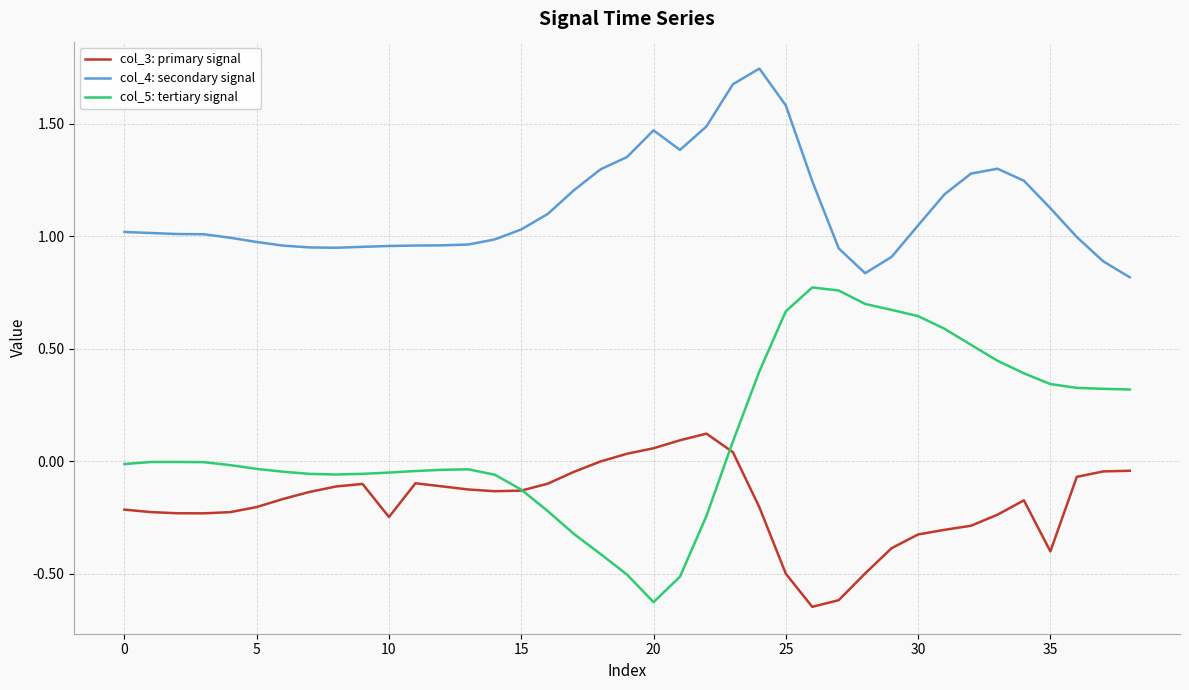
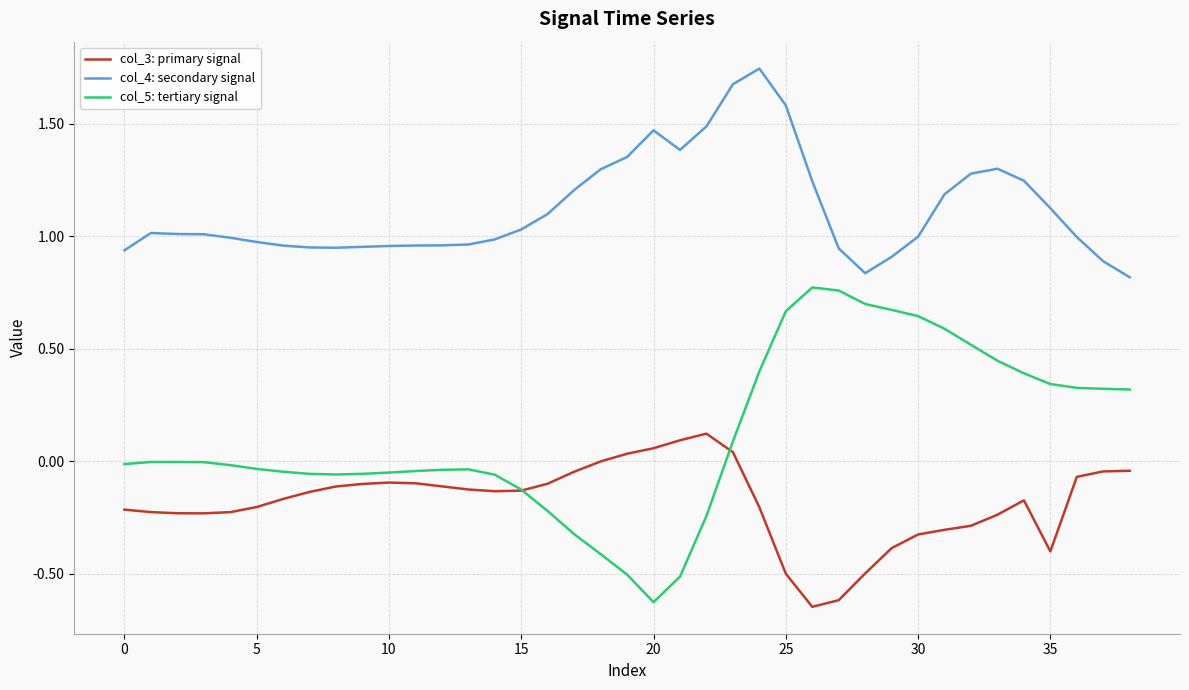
col_4: secondary signal, 0: 1.02 -> 0.94
col_3: primary signal, 10: -0.25 -> -0.09
col_4: secondary signal, 30: 1.05 -> 1.00
